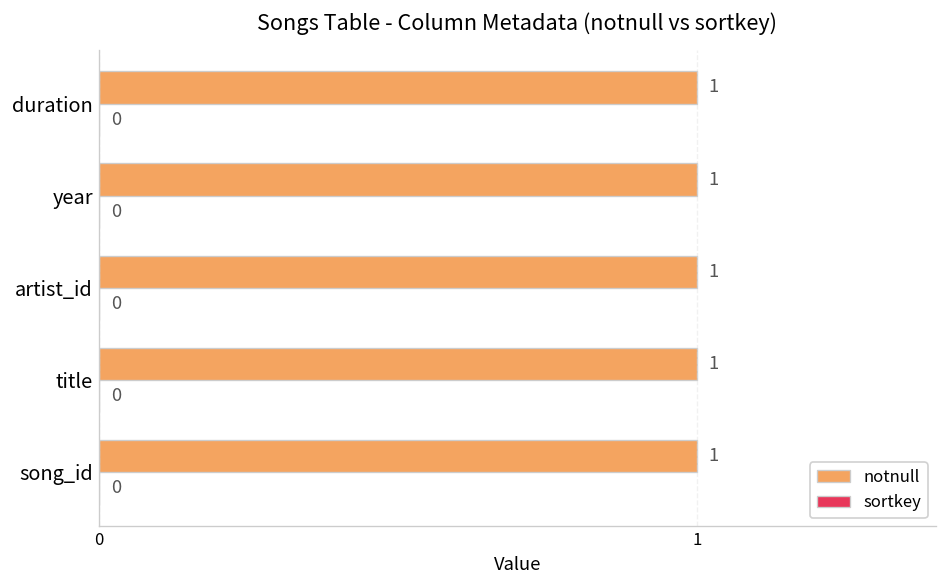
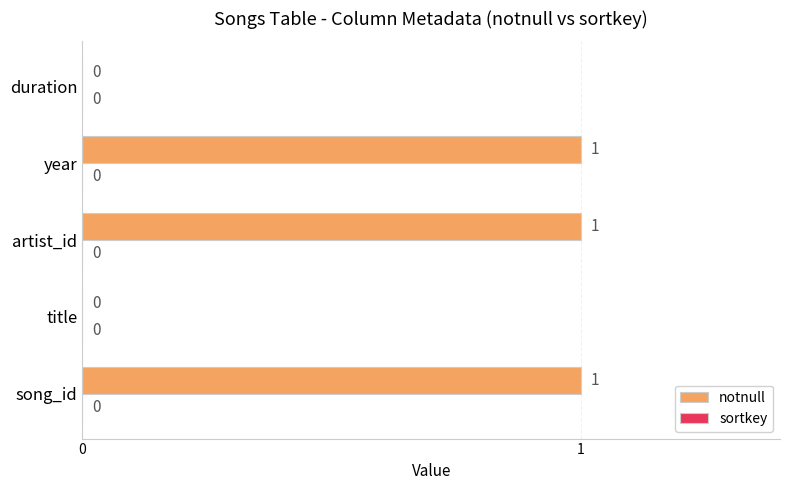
notnull, duration: 1 -> 0
notnull, title: 1 -> 0
